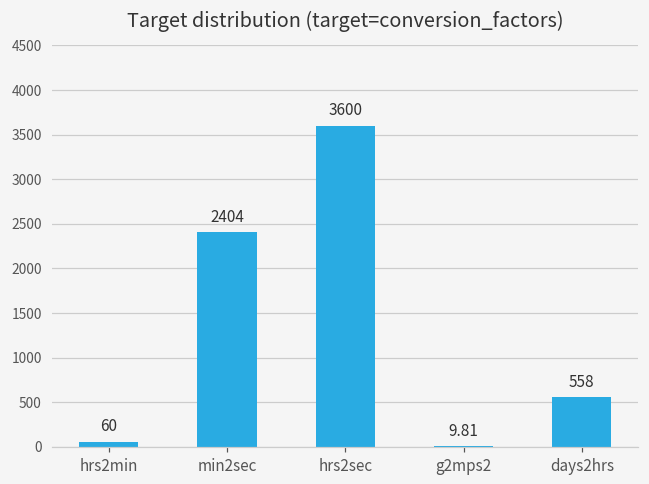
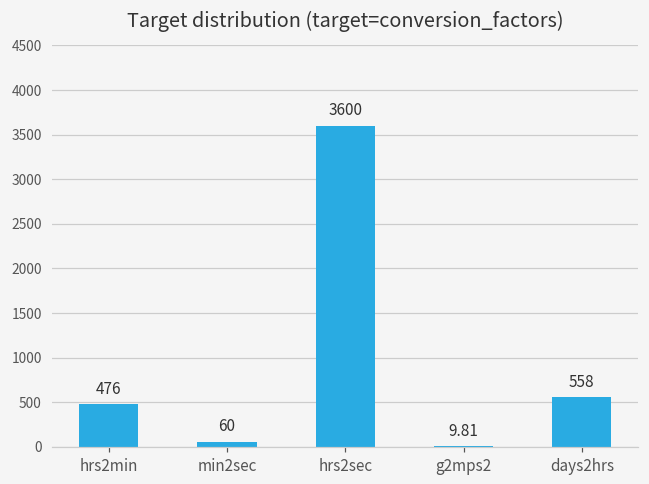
hrs2min: 60 -> 476
min2sec: 2404 -> 60
